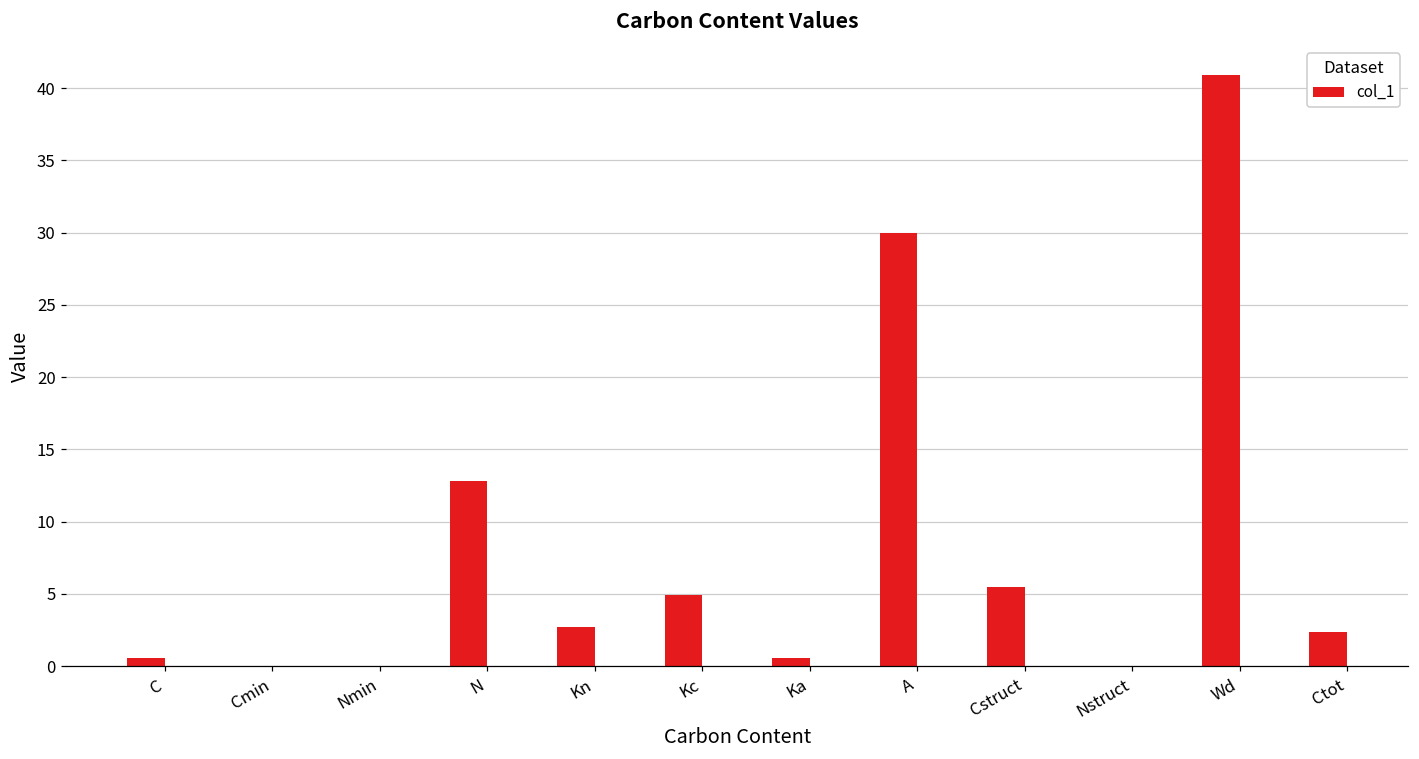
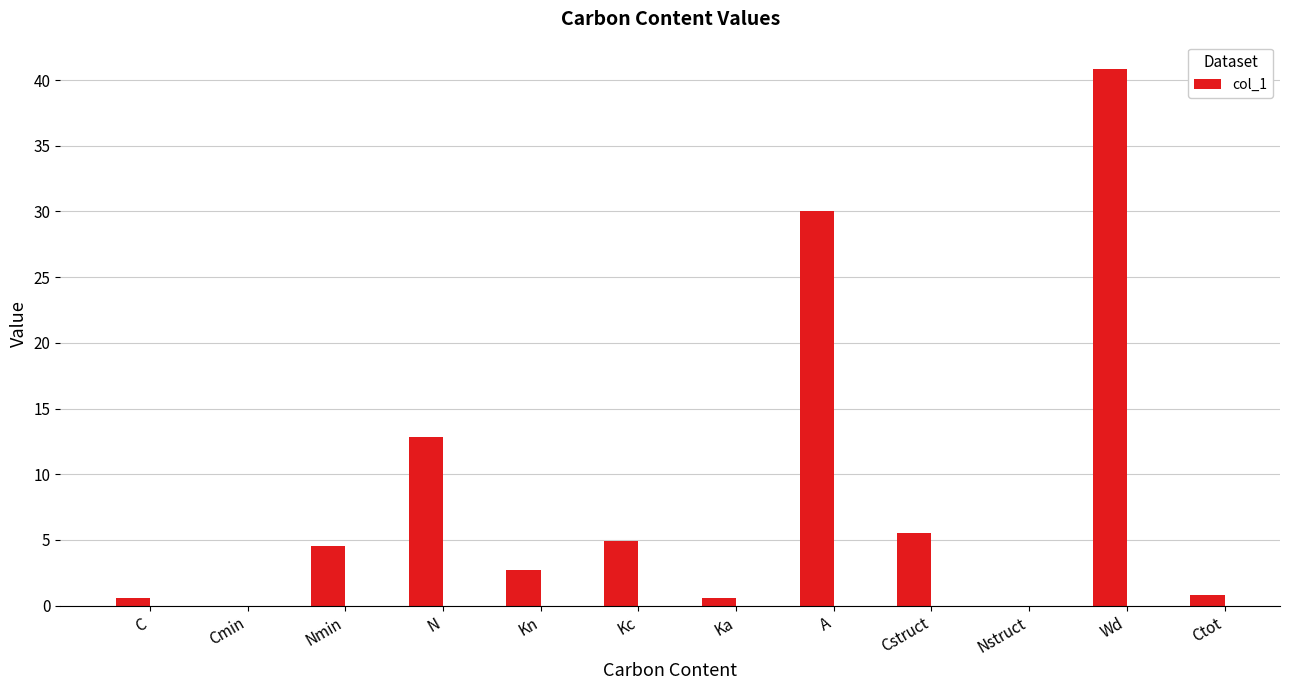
Nmin: 0.0 -> 4.5
Ctot: 2.4 -> 0.8
